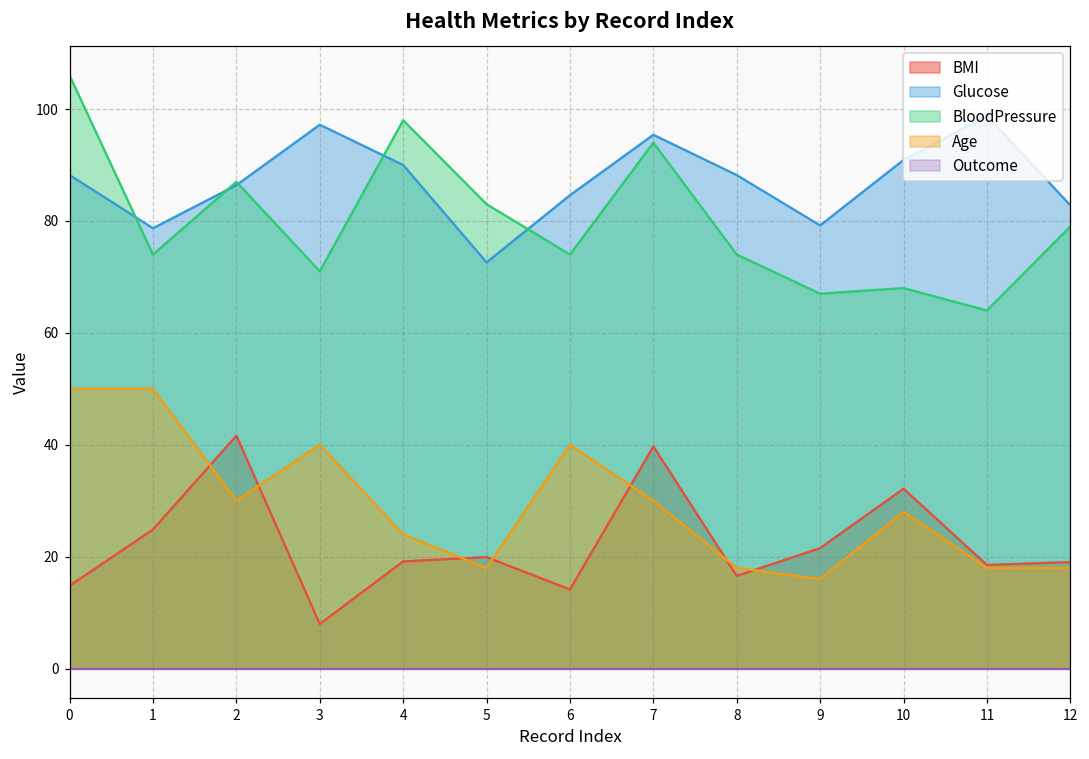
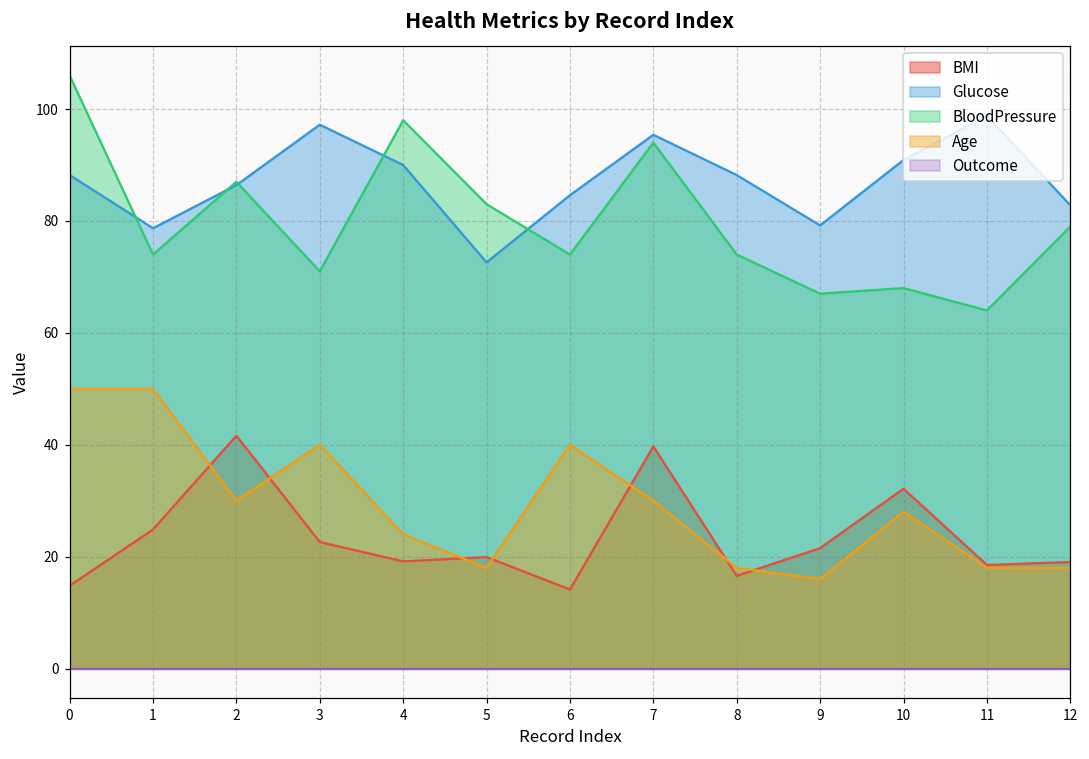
BMI, 3: 8 -> 23
